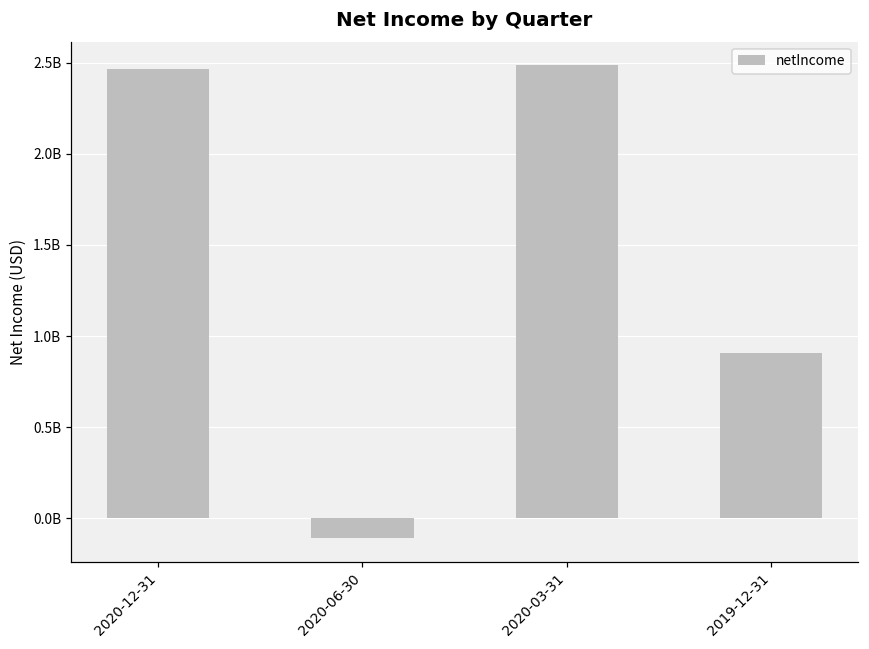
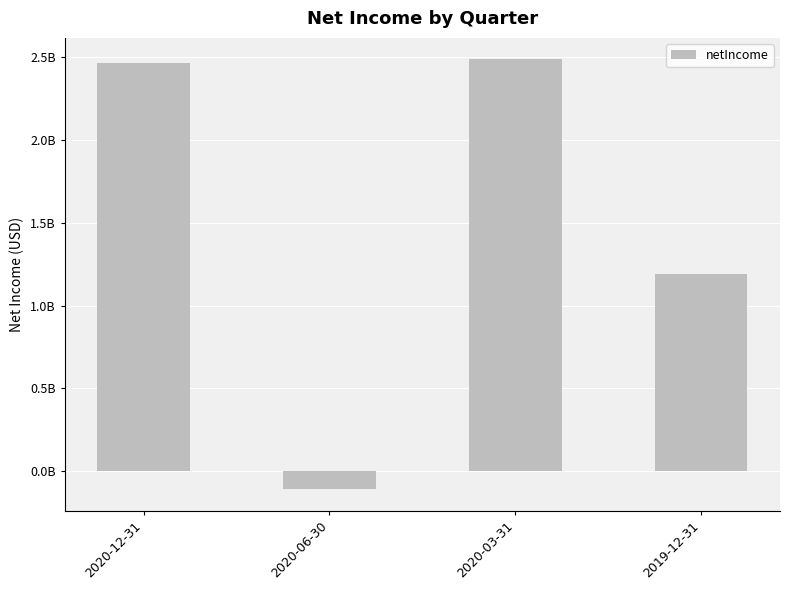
2019-12-31: 900000000 -> 1190000000
